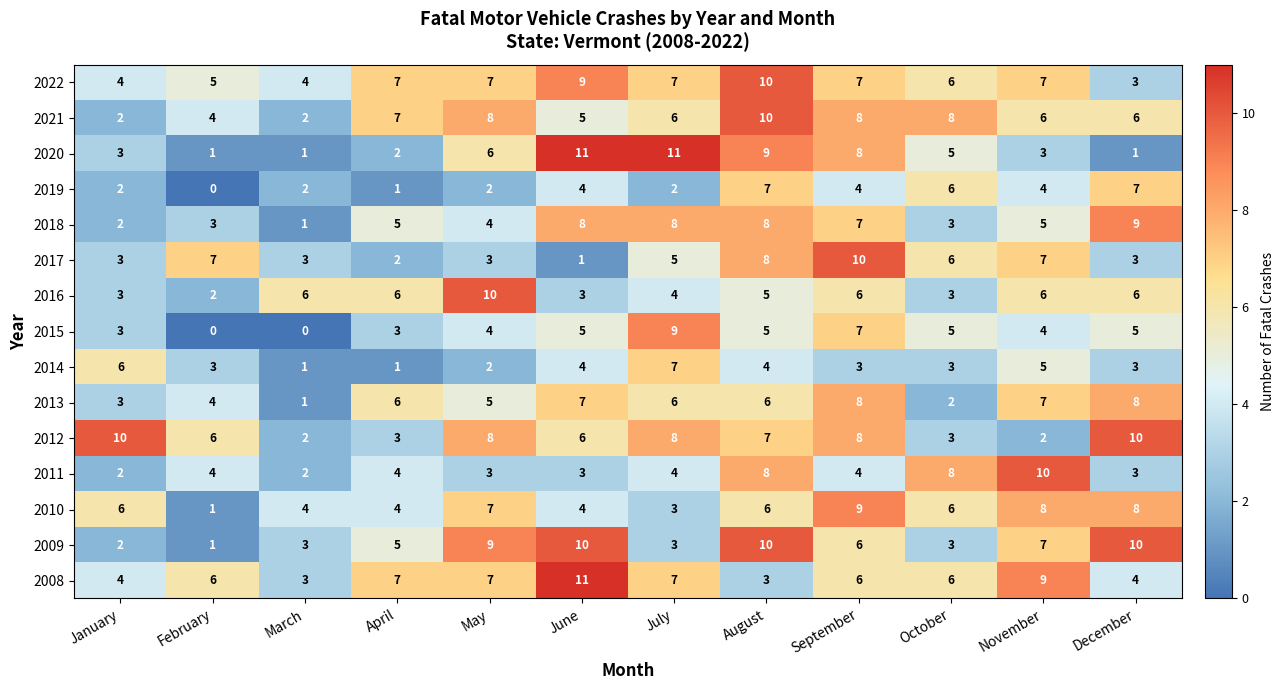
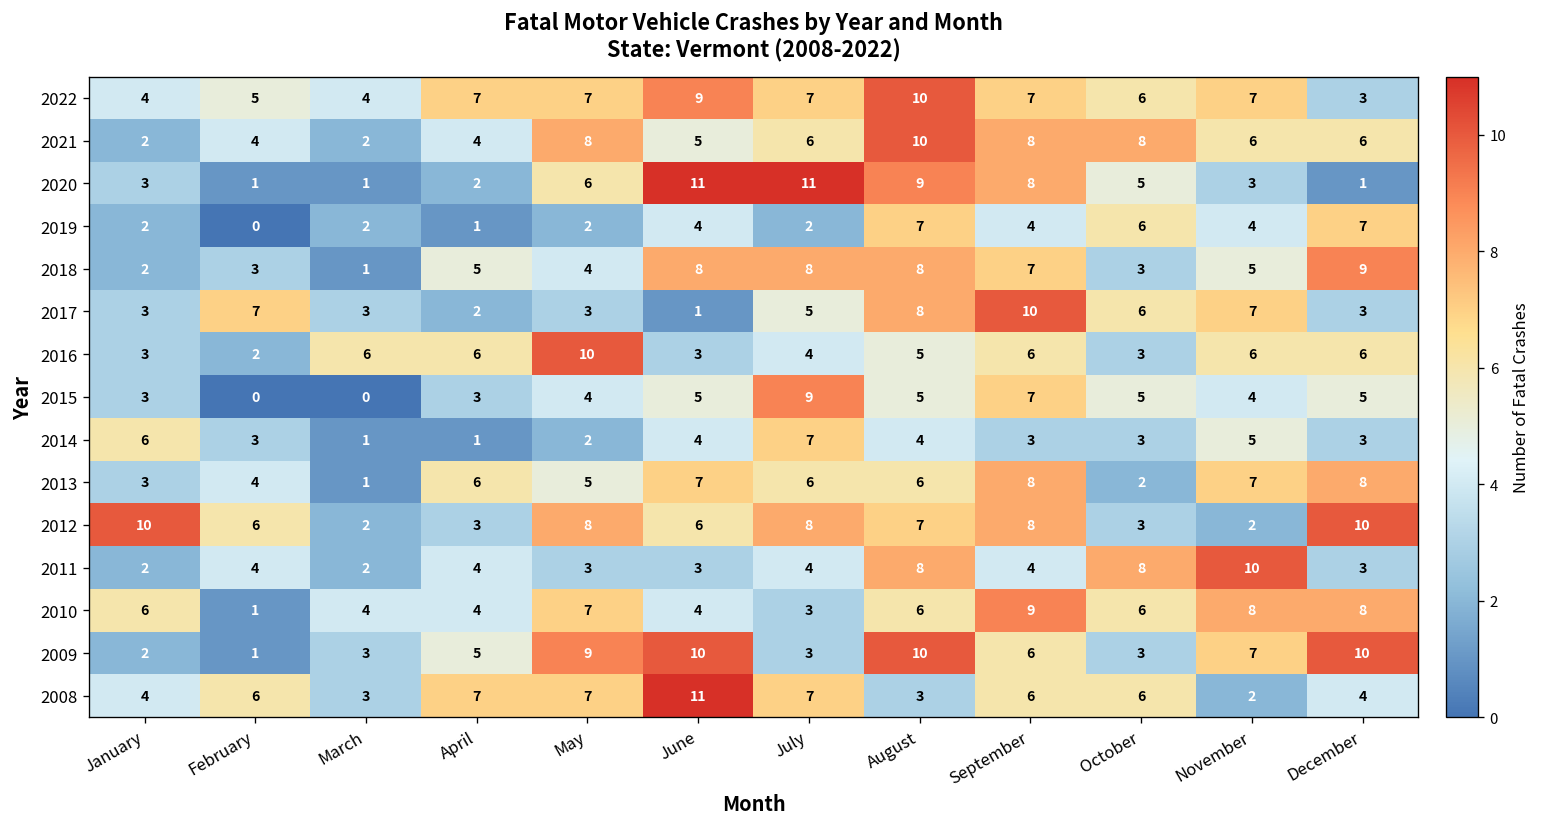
2021, April: 7 -> 4
2008, November: 9 -> 2
